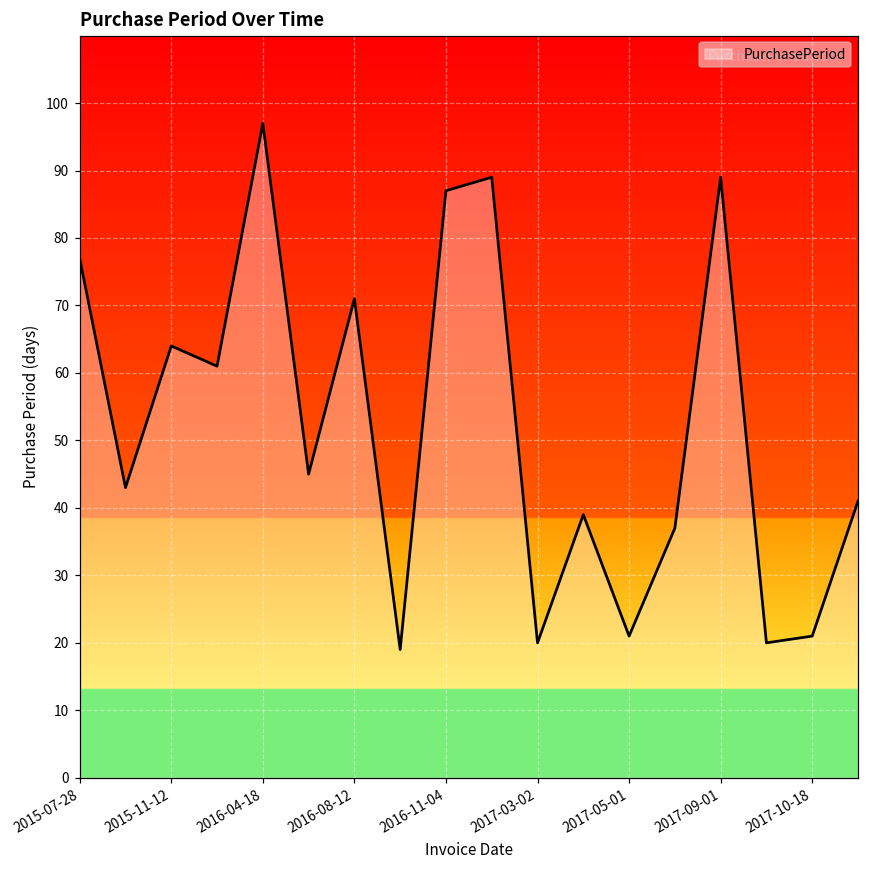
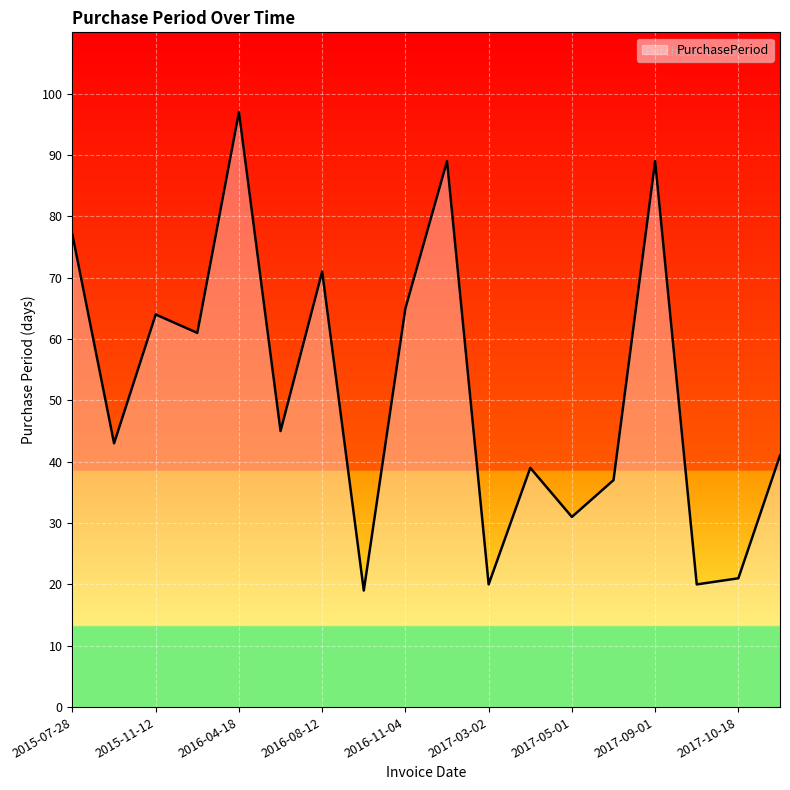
2016-11-04: 87 -> 65
2017-05-01: 21 -> 31
